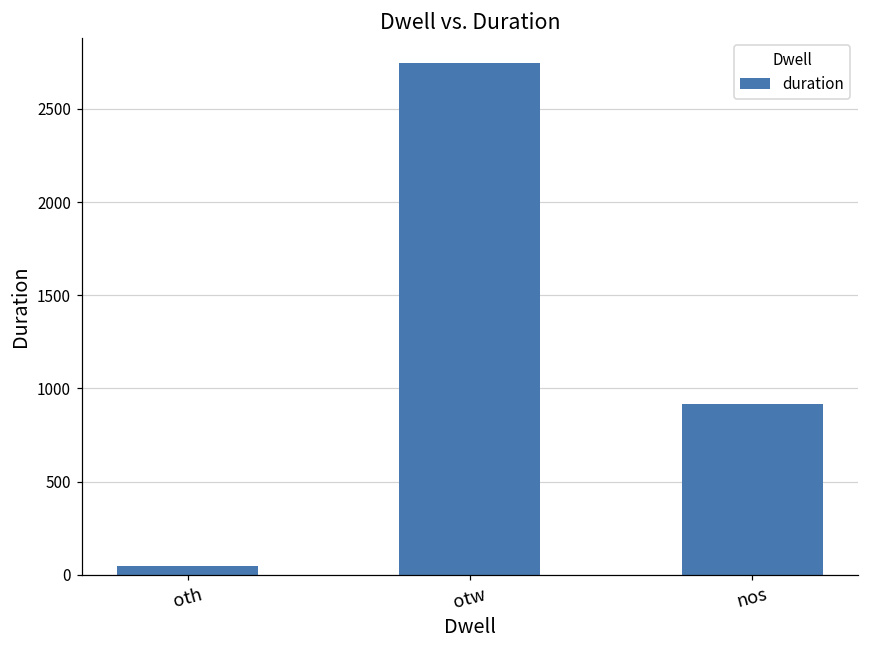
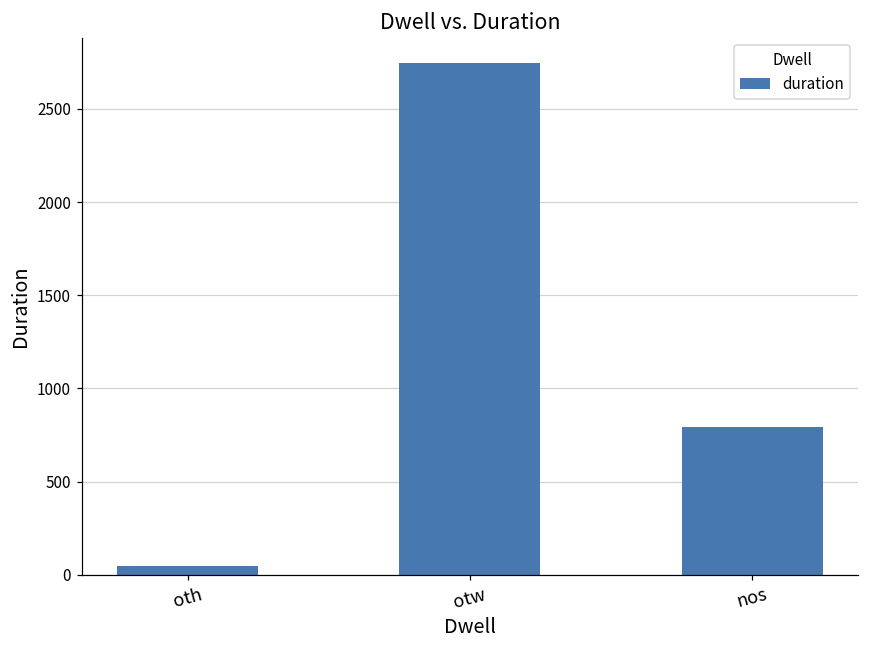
nos: 920 -> 790
